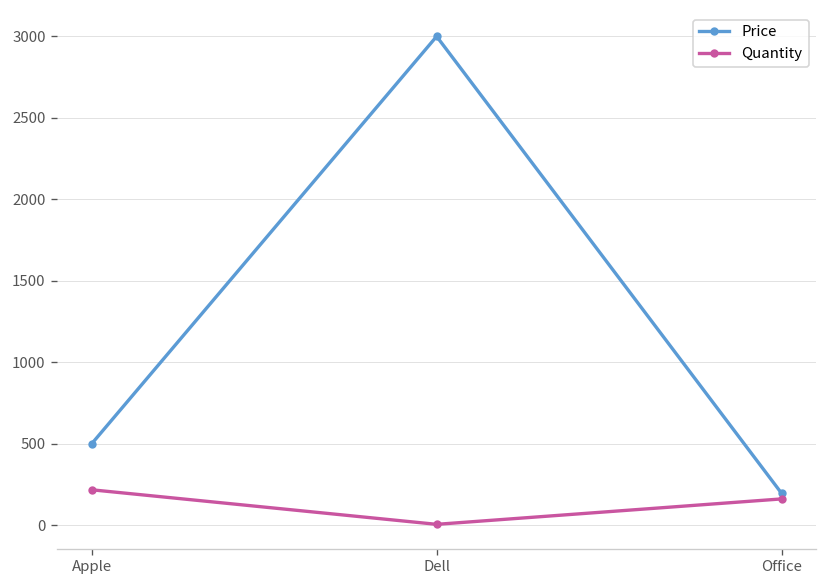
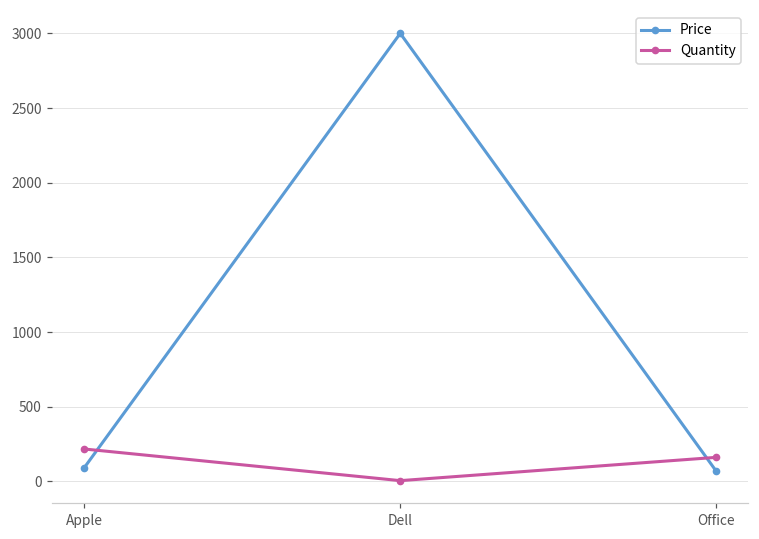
Price, Apple: 500 -> 90
Price, Office: 200 -> 70
